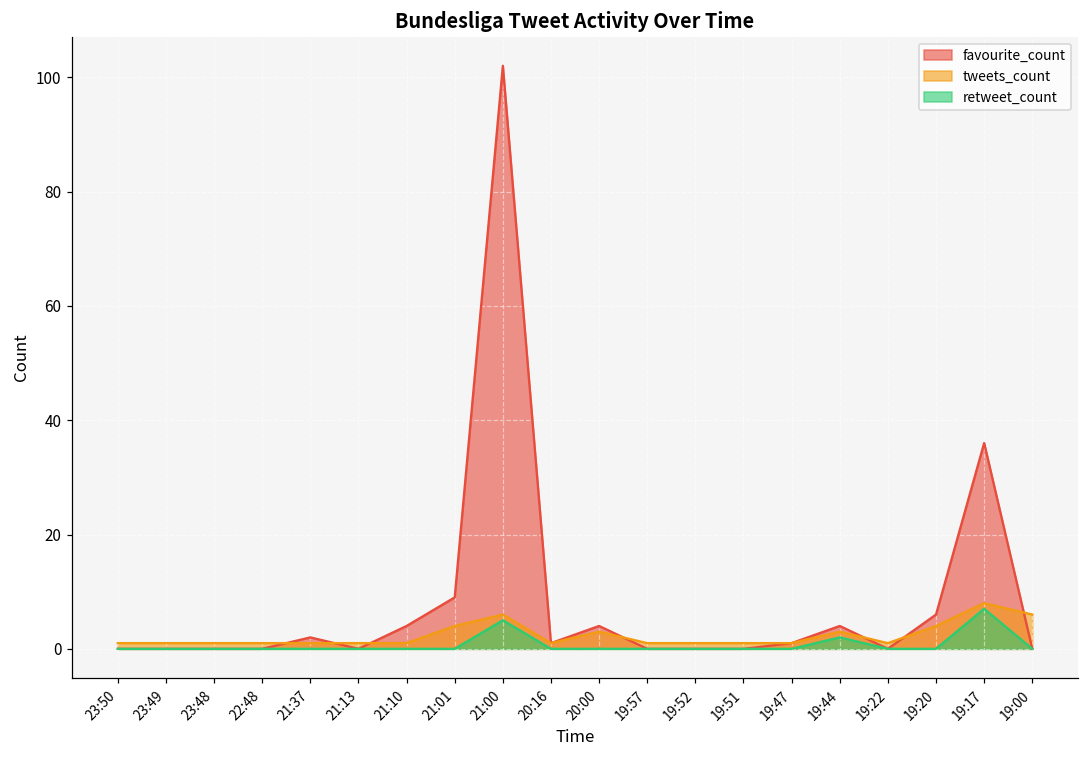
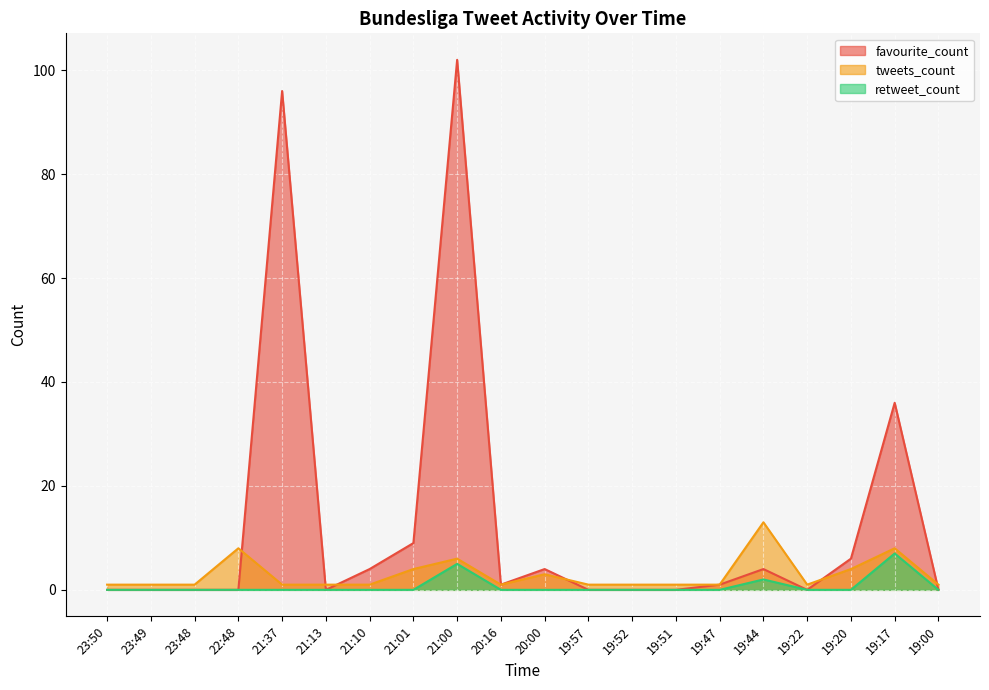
tweets_count, 22:48: 1 -> 8
favourite_count, 21:37: 2 -> 96
tweets_count, 19:44: 3 -> 13
tweets_count, 19:00: 6 -> 1
